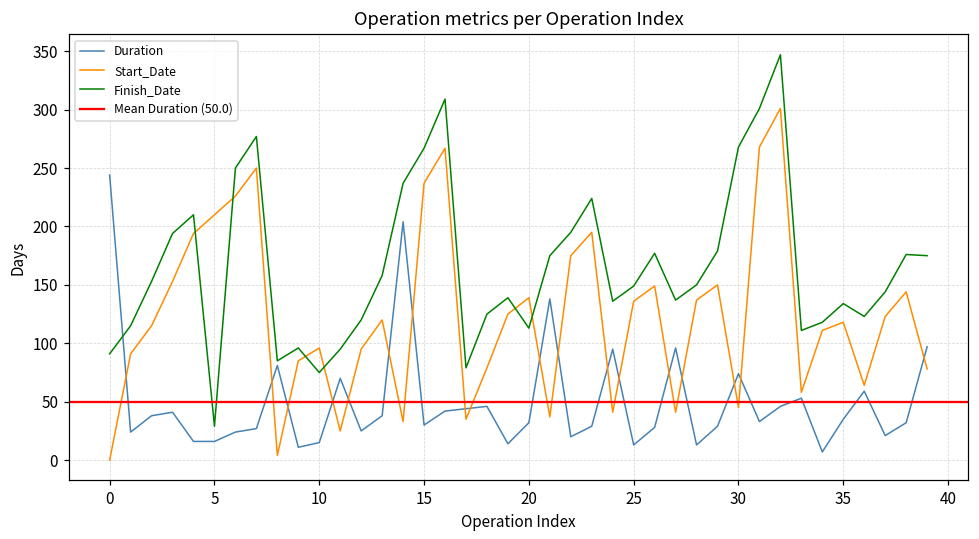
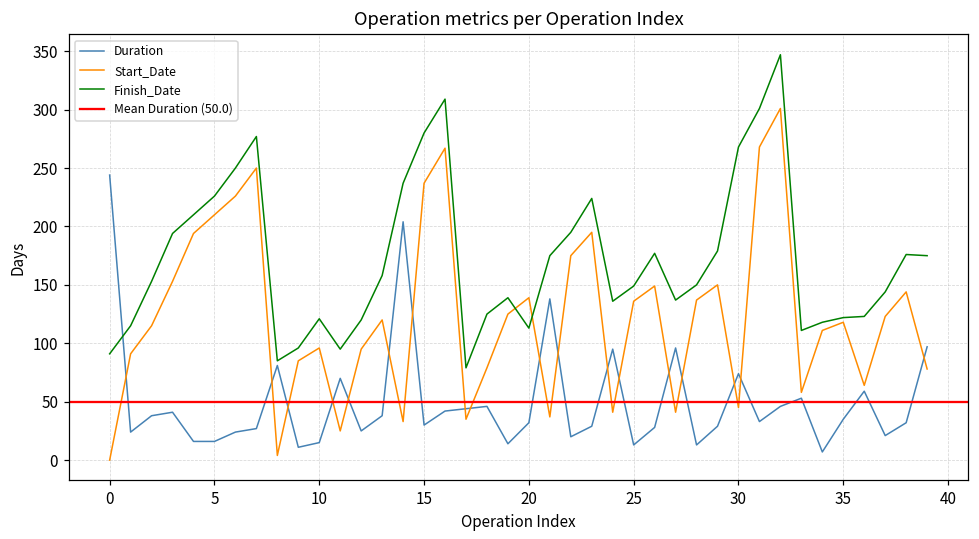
Finish_Date, 5: 29 -> 226
Finish_Date, 10: 75 -> 121
Finish_Date, 15: 267 -> 280
Finish_Date, 35: 134 -> 122
